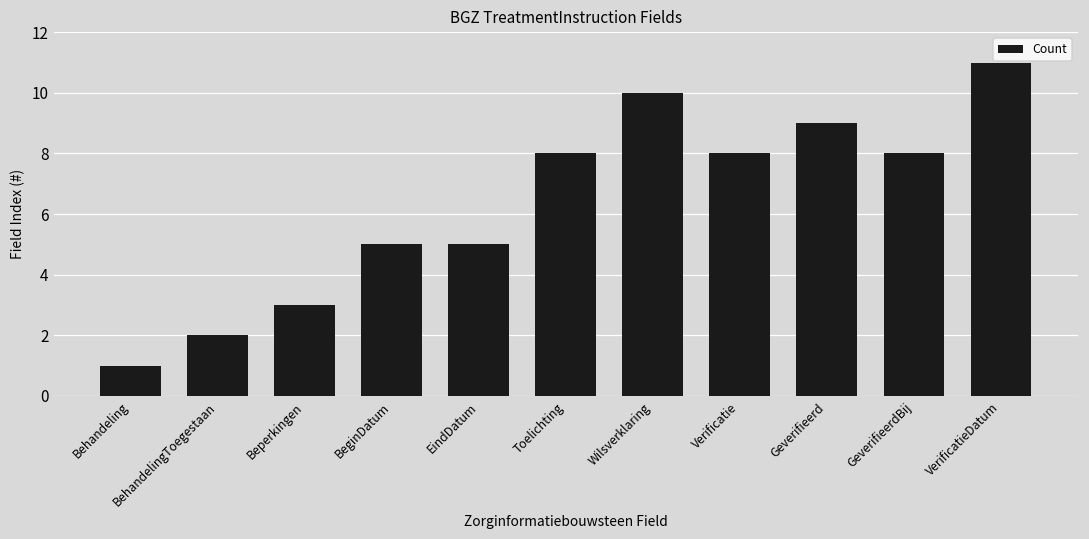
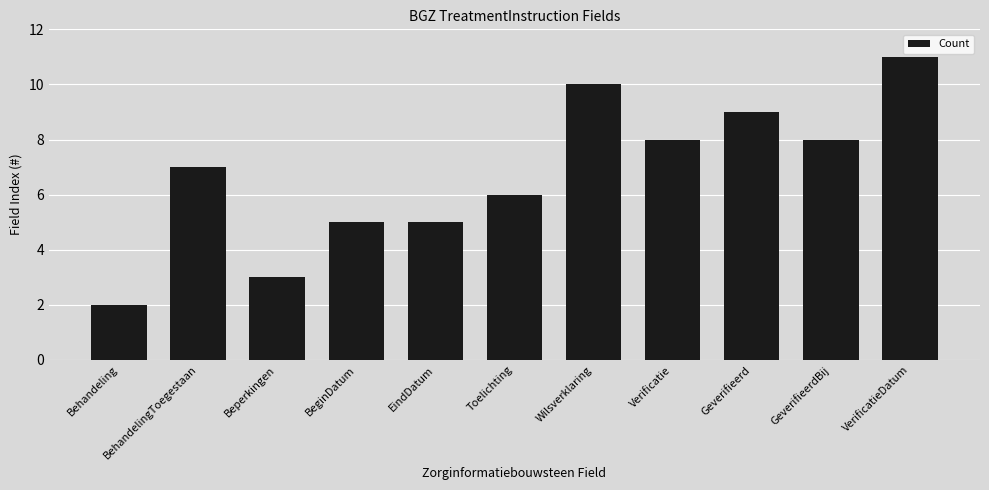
Behandeling: 1 -> 2
BehandelingToegestaan: 2 -> 7
Toelichting: 8 -> 6
